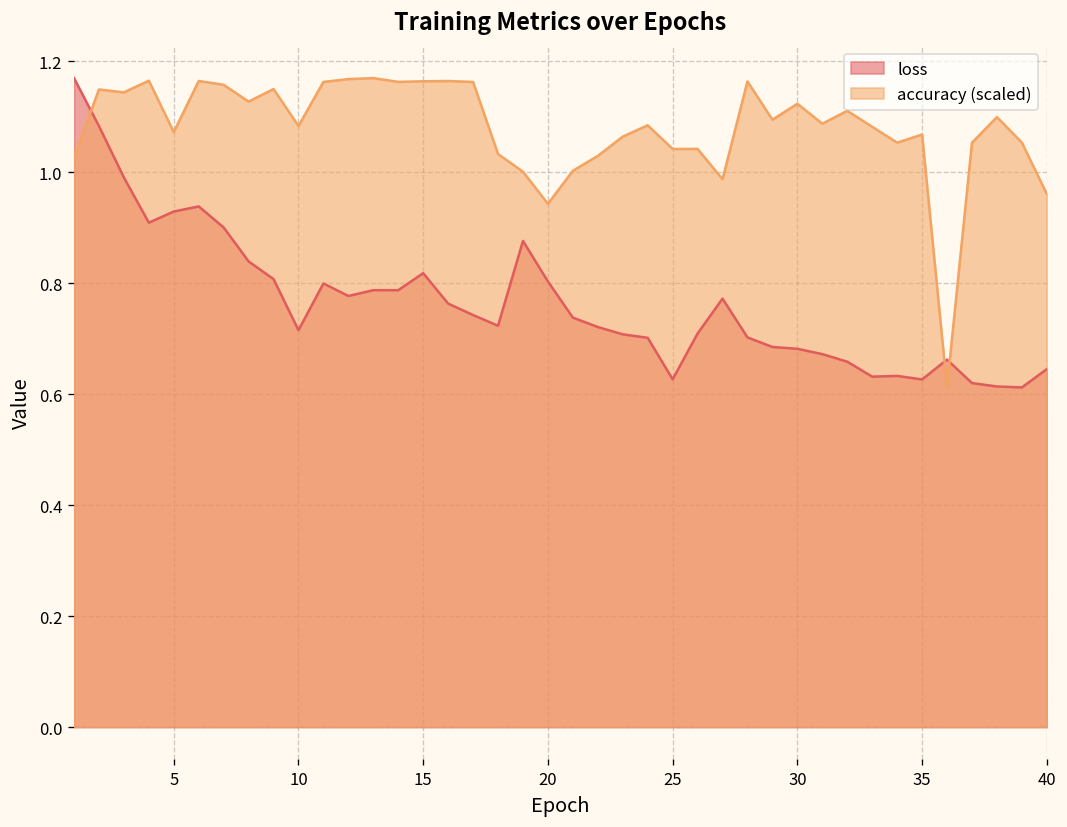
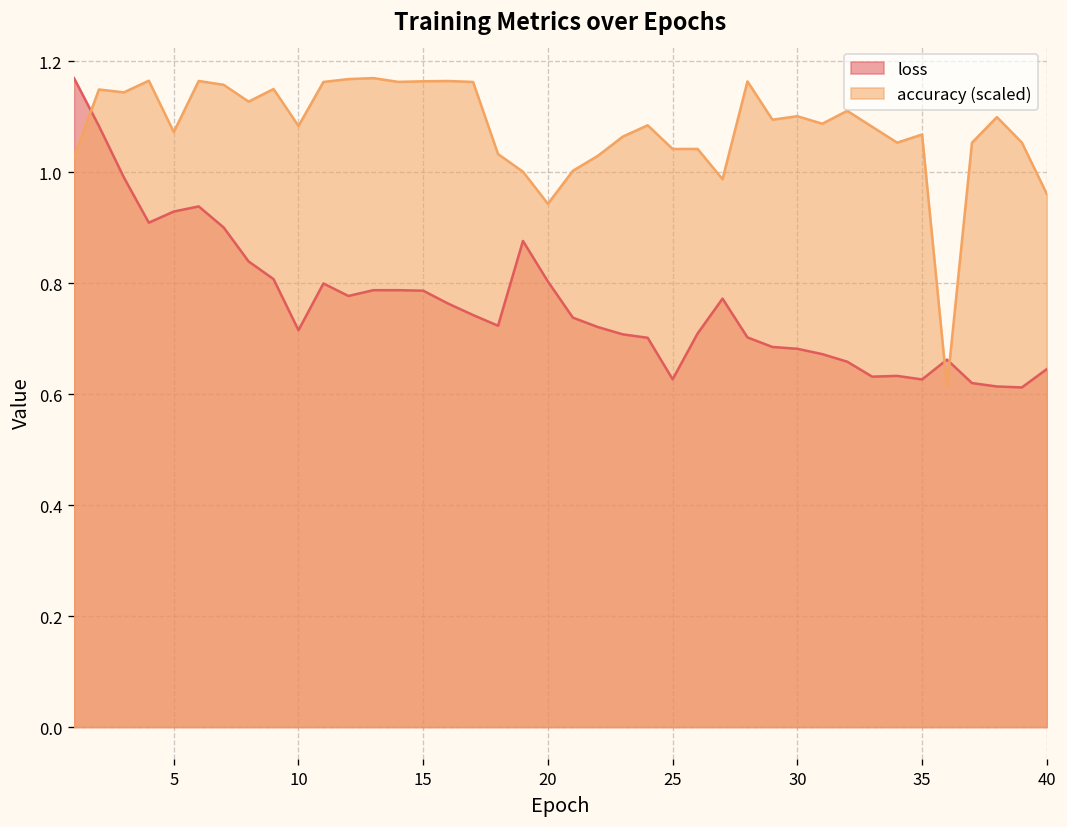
loss, 15: 0.82 -> 0.79
accuracy (scaled), 30: 1.12 -> 1.10
